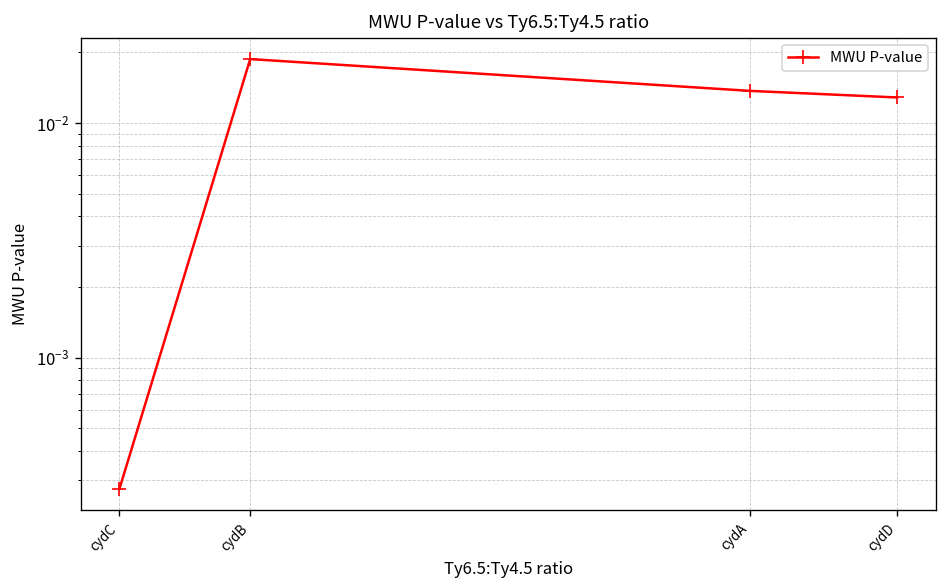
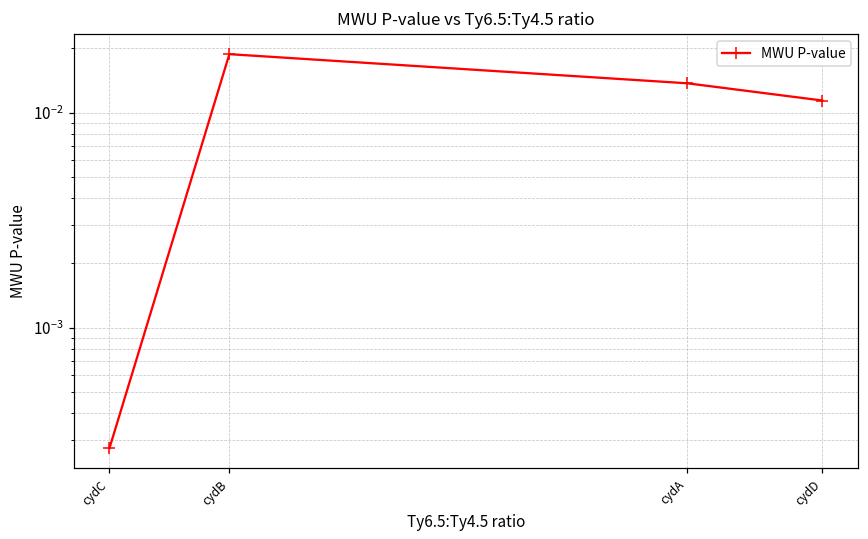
cydD: 0.013 -> 0.011
